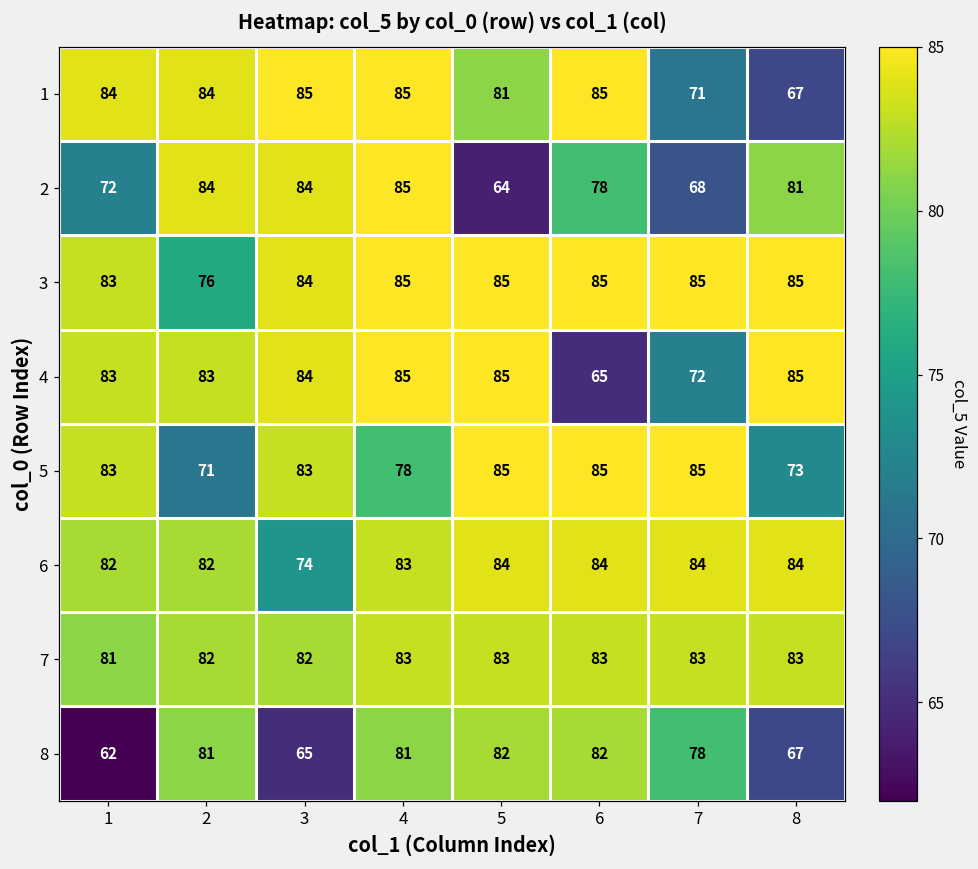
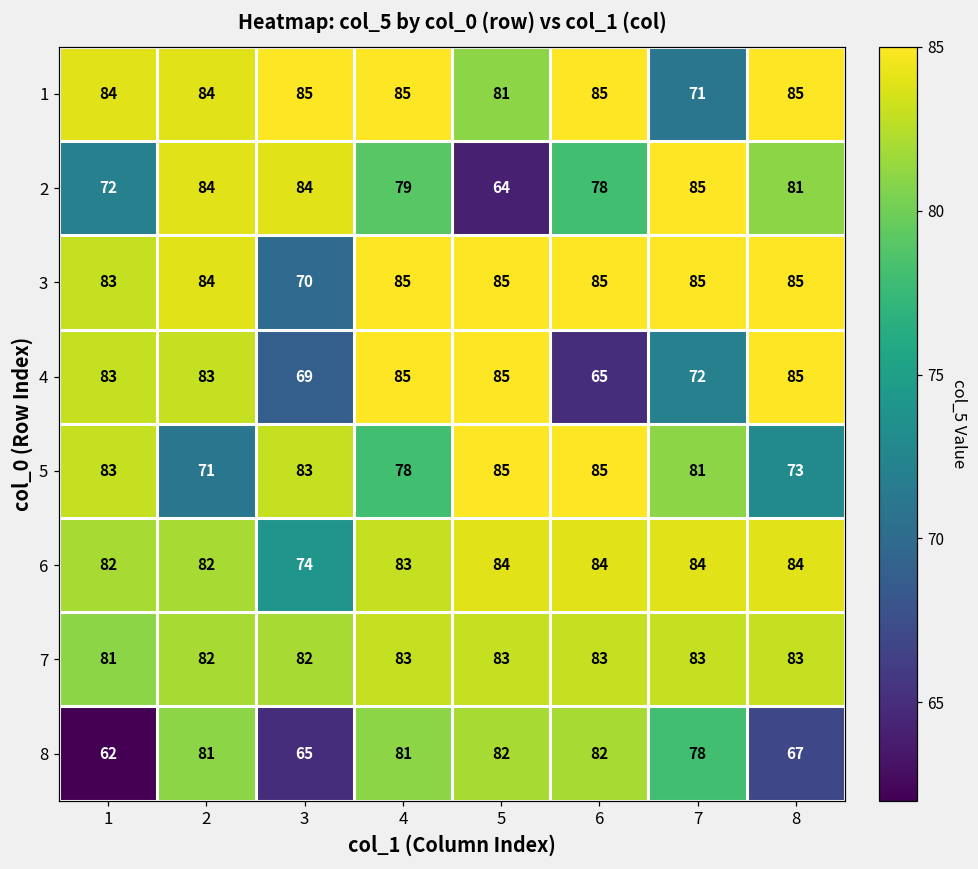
1, 8: 67 -> 85
2, 4: 85 -> 79
2, 7: 68 -> 85
3, 2: 76 -> 84
3, 3: 84 -> 70
4, 3: 84 -> 69
5, 7: 85 -> 81
